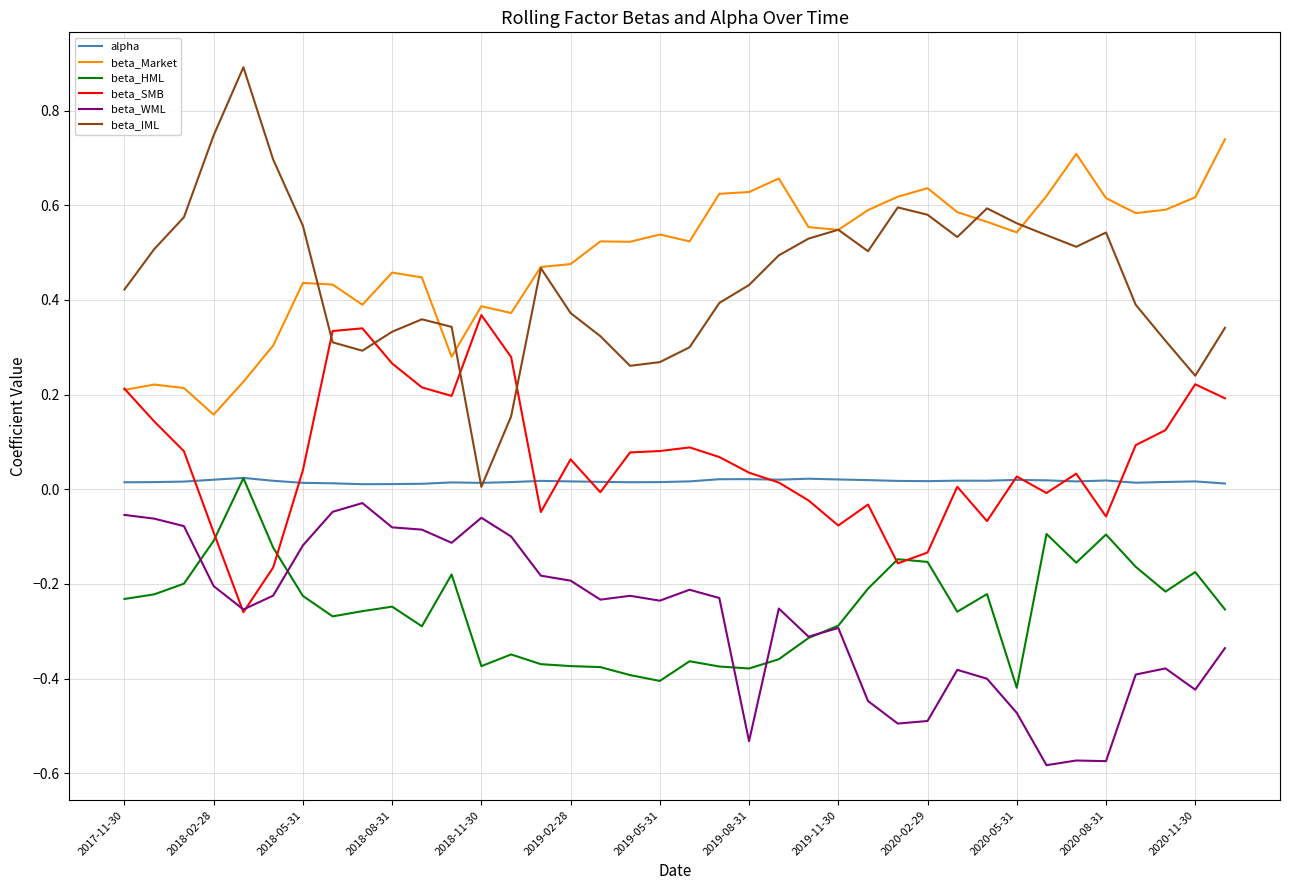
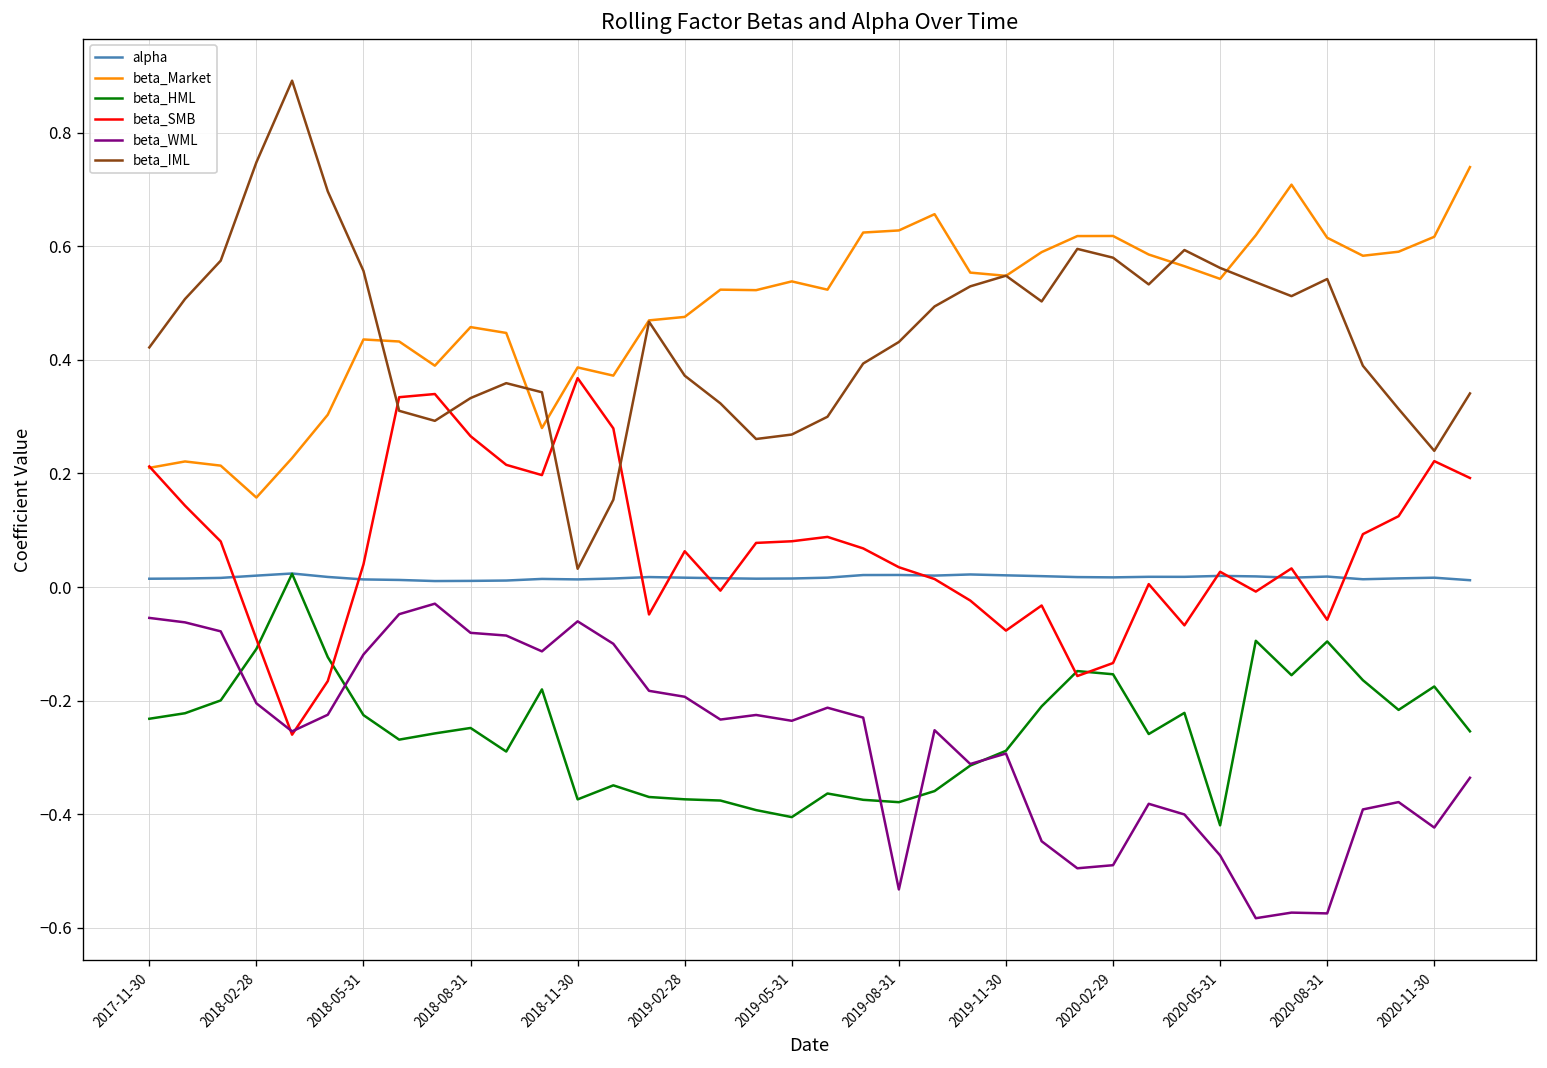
beta_IML, 2018-11-30: 0.01 -> 0.03
beta_Market, 2020-02-29: 0.64 -> 0.62
